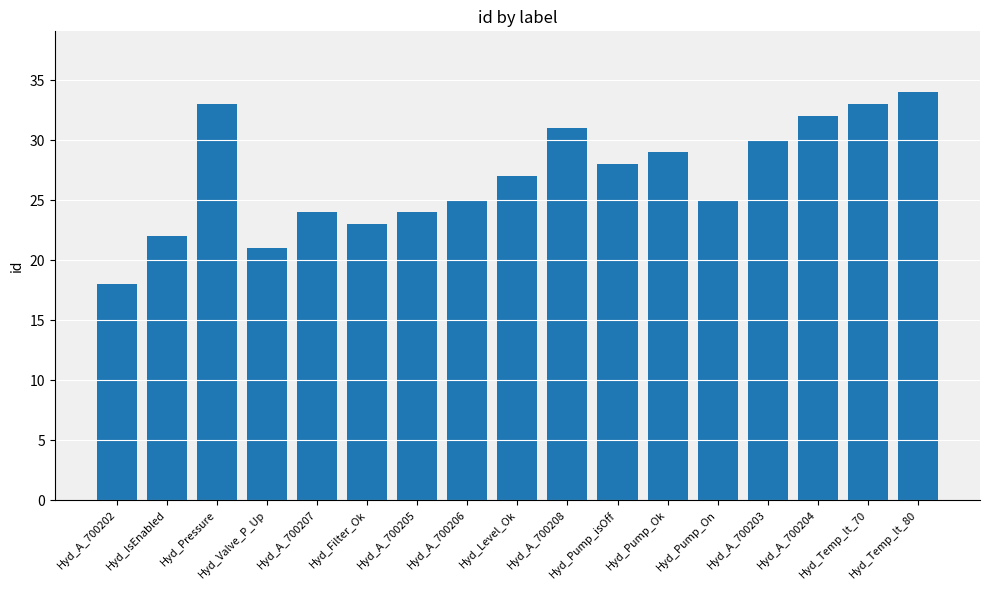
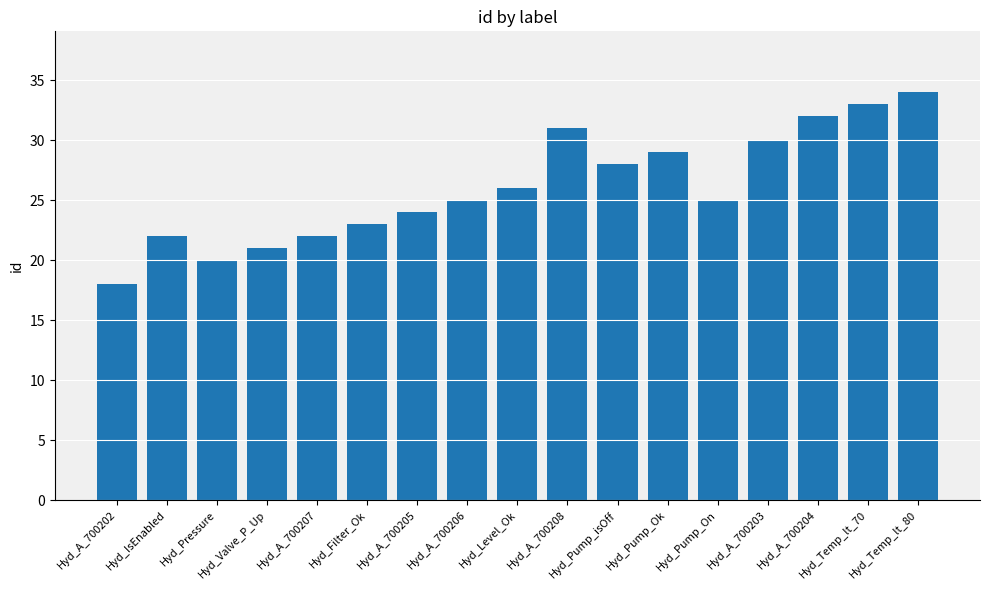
Hyd_Pressure: 33 -> 20
Hyd_A_700207: 24 -> 22
Hyd_Level_Ok: 27 -> 26
